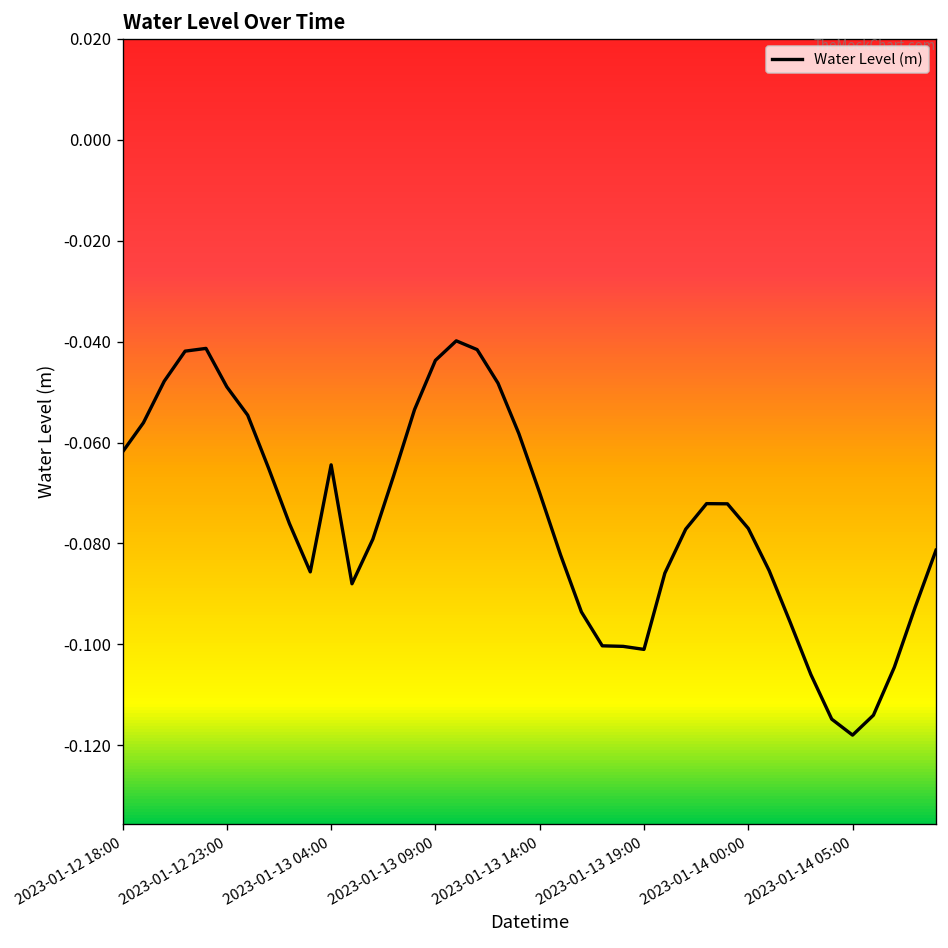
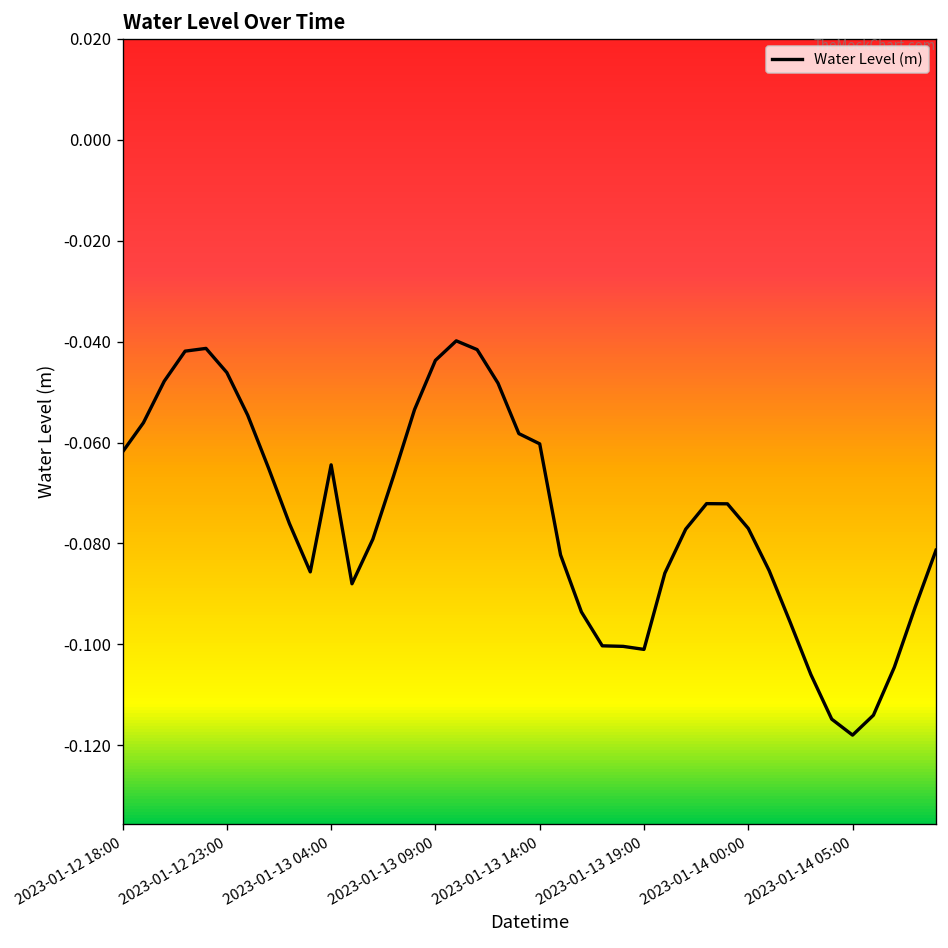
2023-01-12 23:00: -0.049 -> -0.046
2023-01-13 14:00: -0.070 -> -0.060
